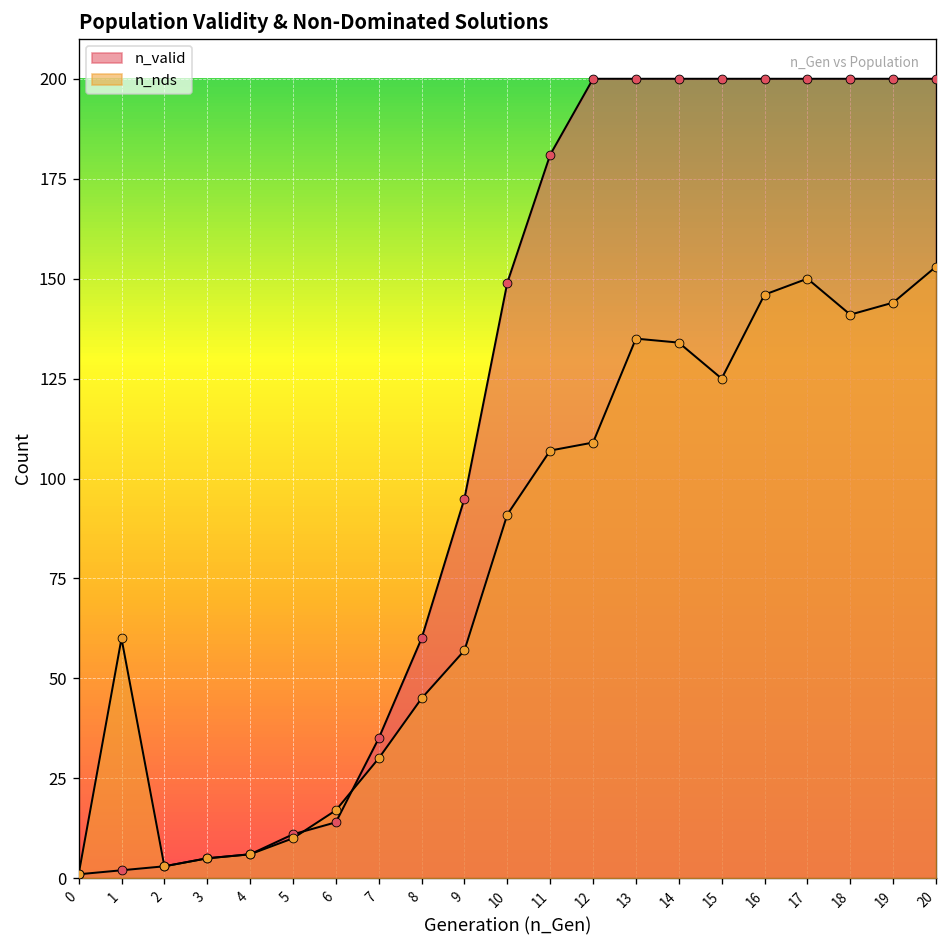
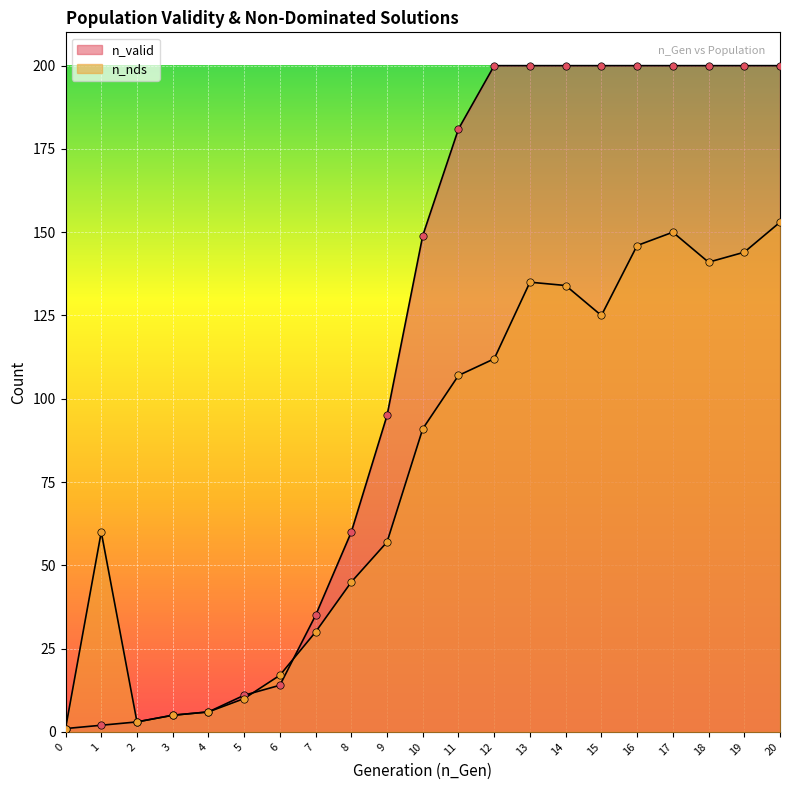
n_nds, 12: 109 -> 112
